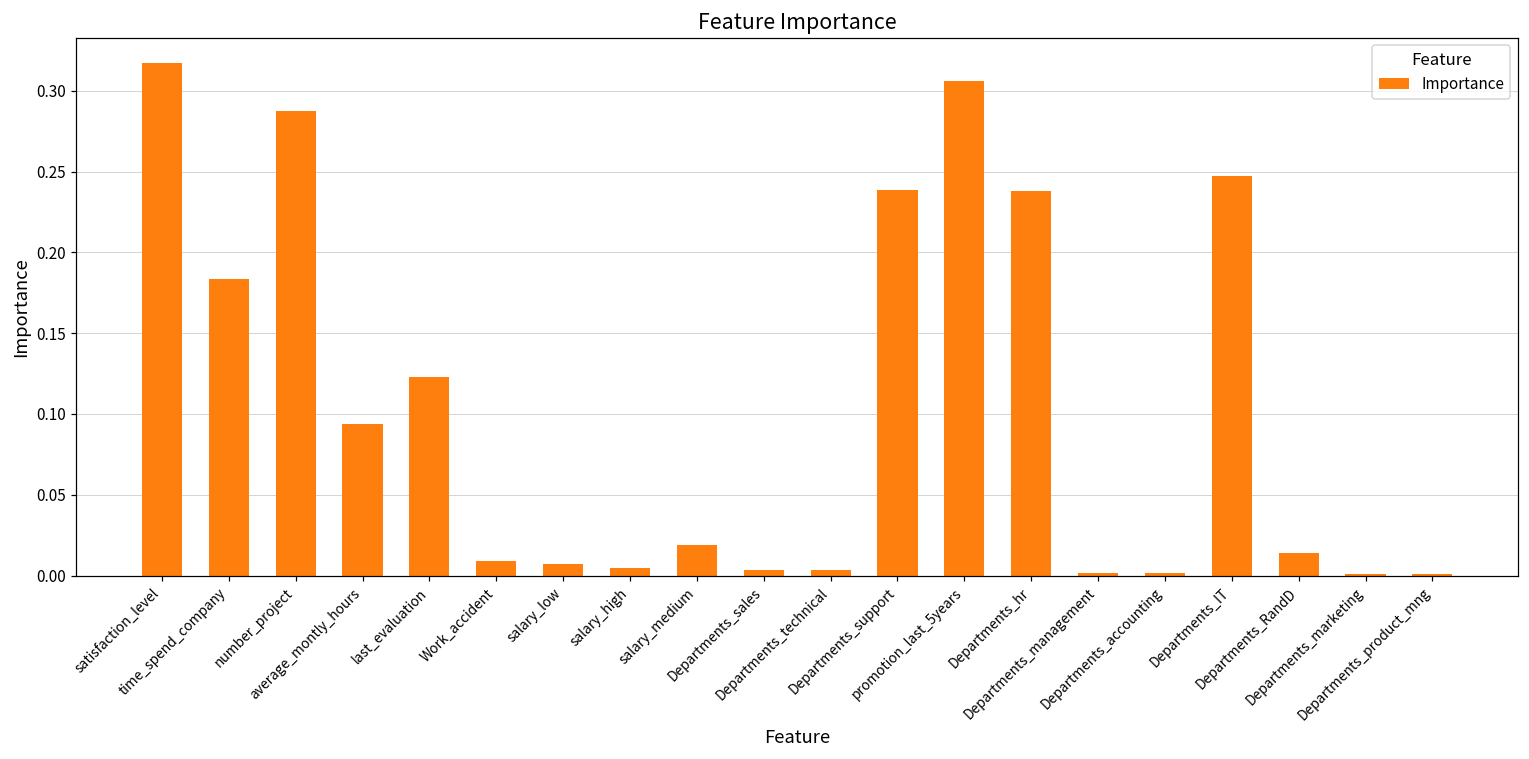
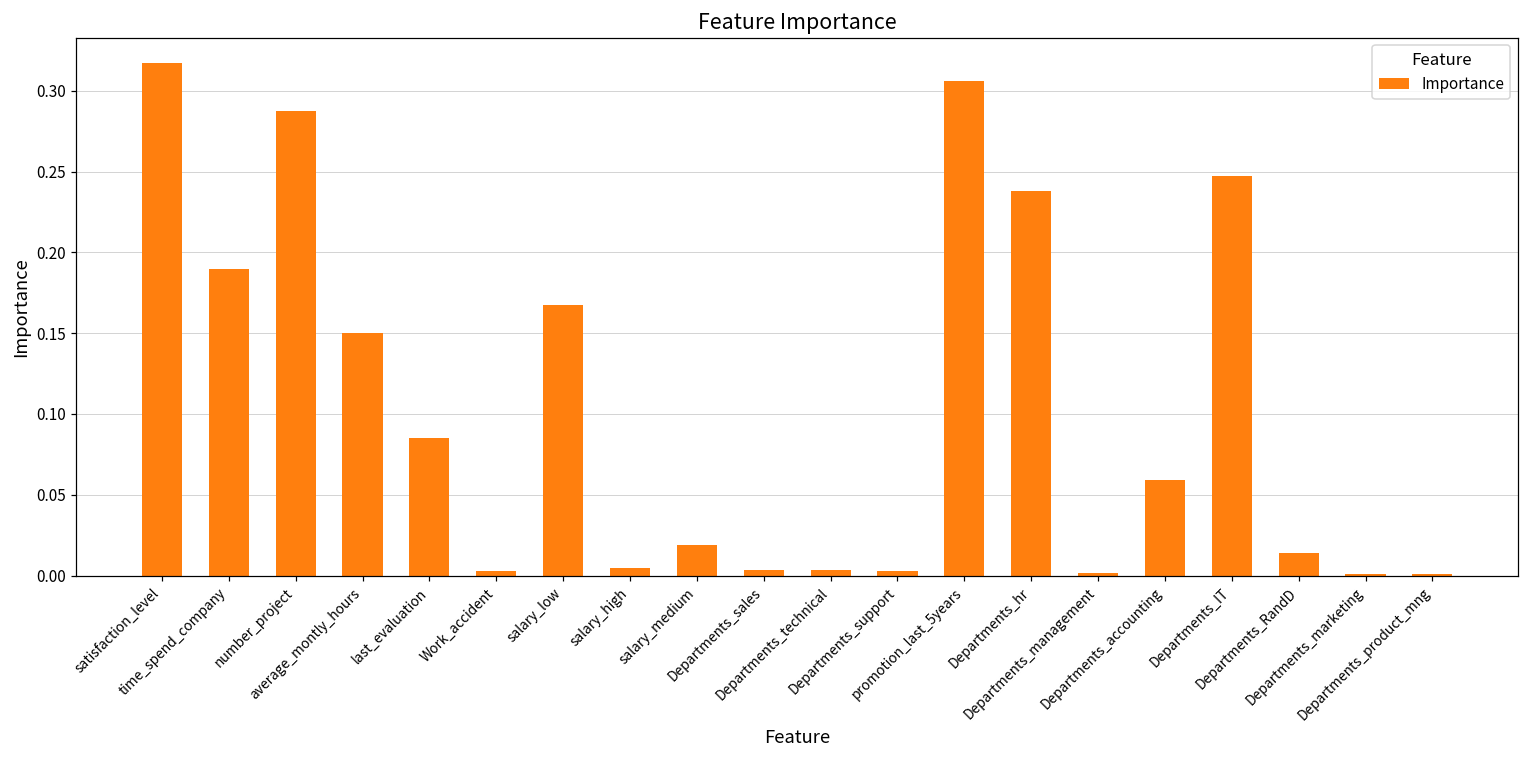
time_spend_company: 0.184 -> 0.190
average_montly_hours: 0.094 -> 0.150
last_evaluation: 0.123 -> 0.085
Work_accident: 0.009 -> 0.003
salary_low: 0.007 -> 0.167
Departments_support: 0.239 -> 0.003
Departments_accounting: 0.002 -> 0.059
